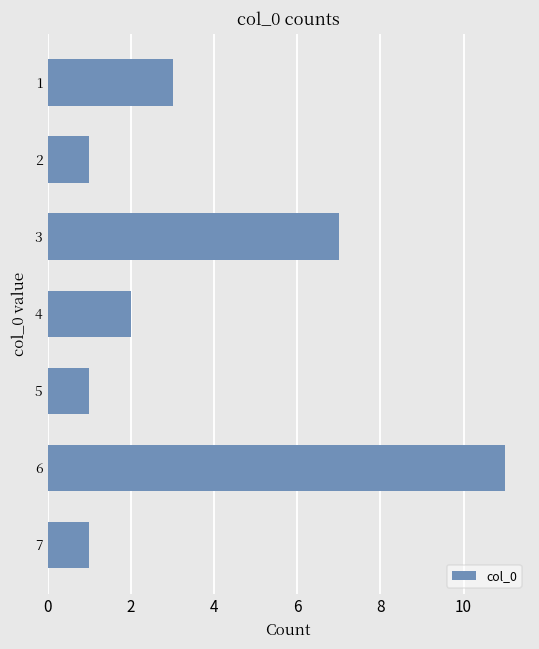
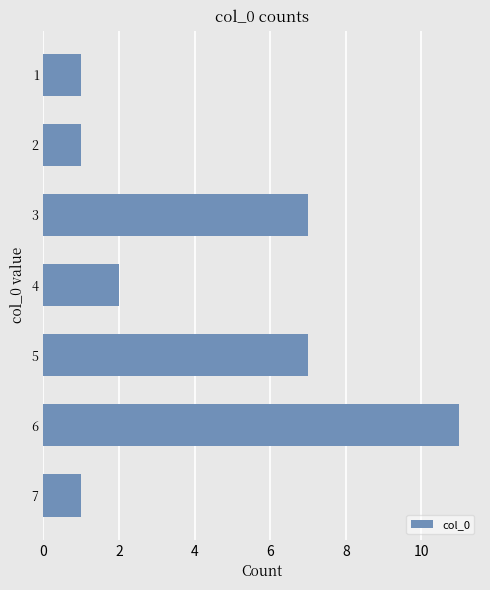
1: 3 -> 1
5: 1 -> 7
